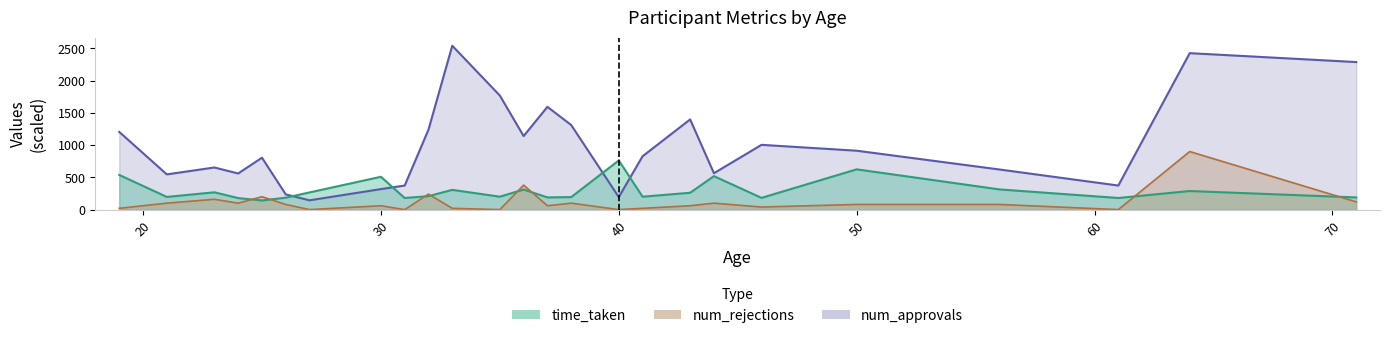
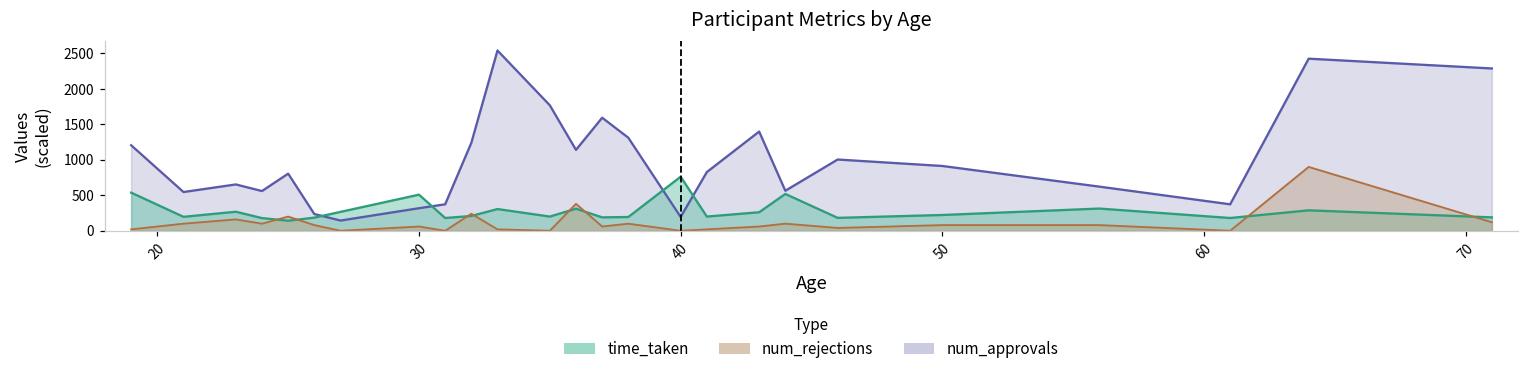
time_taken, 50: 600 -> 200
